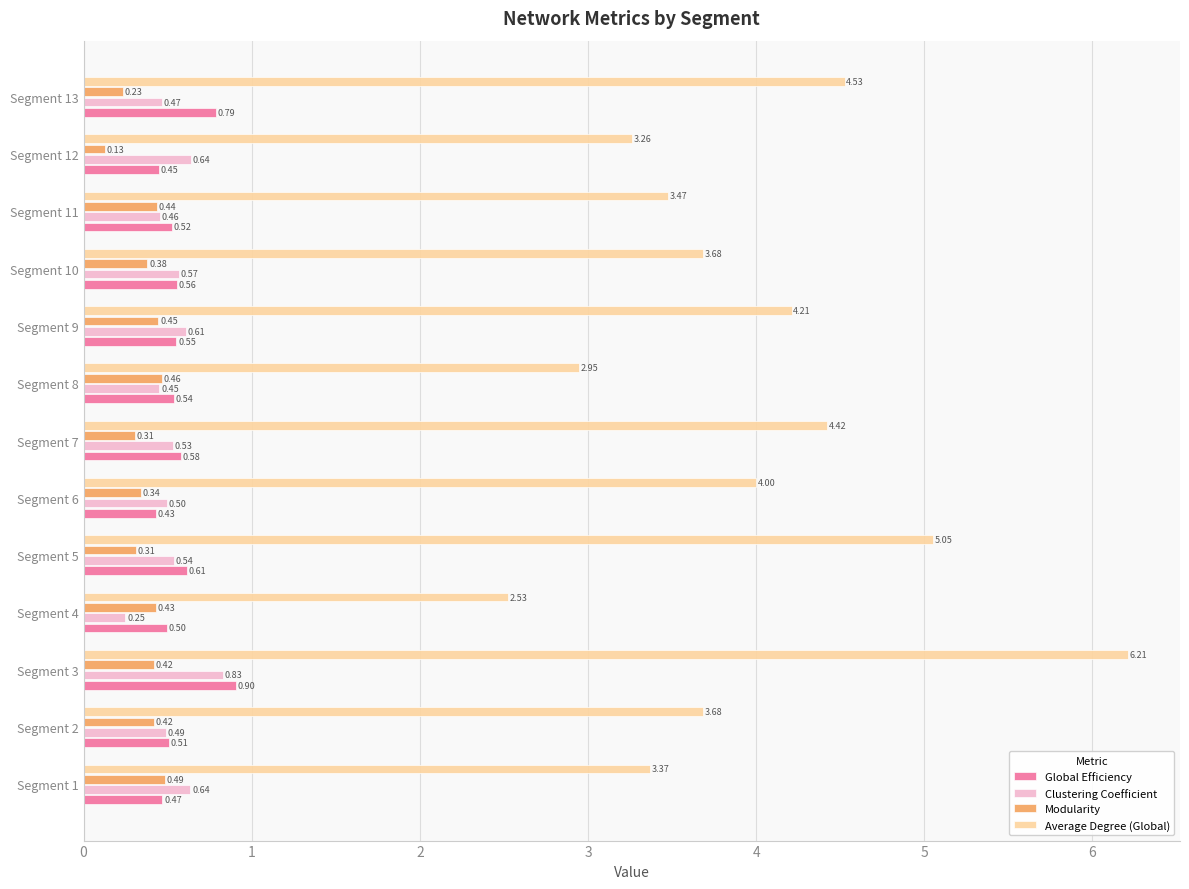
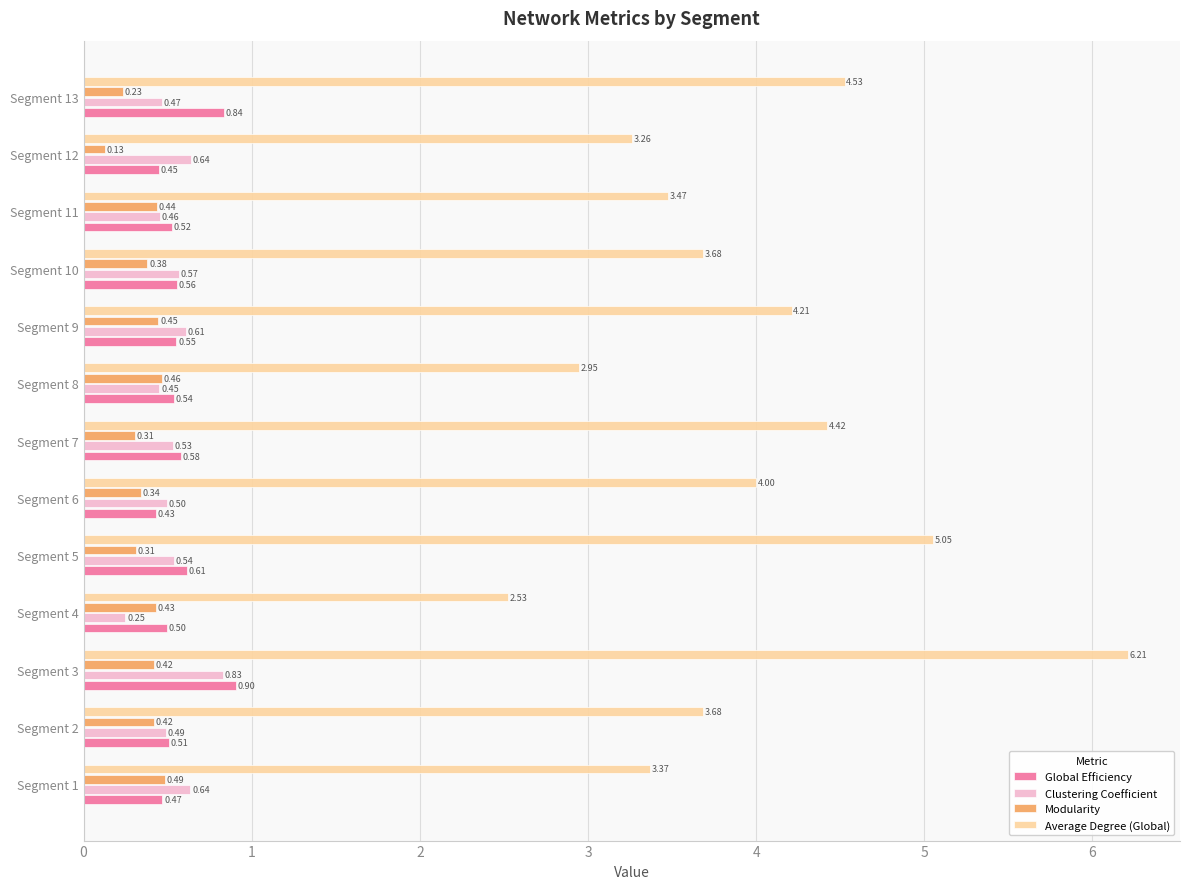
Global Efficiency, Segment 13: 0.79 -> 0.84
